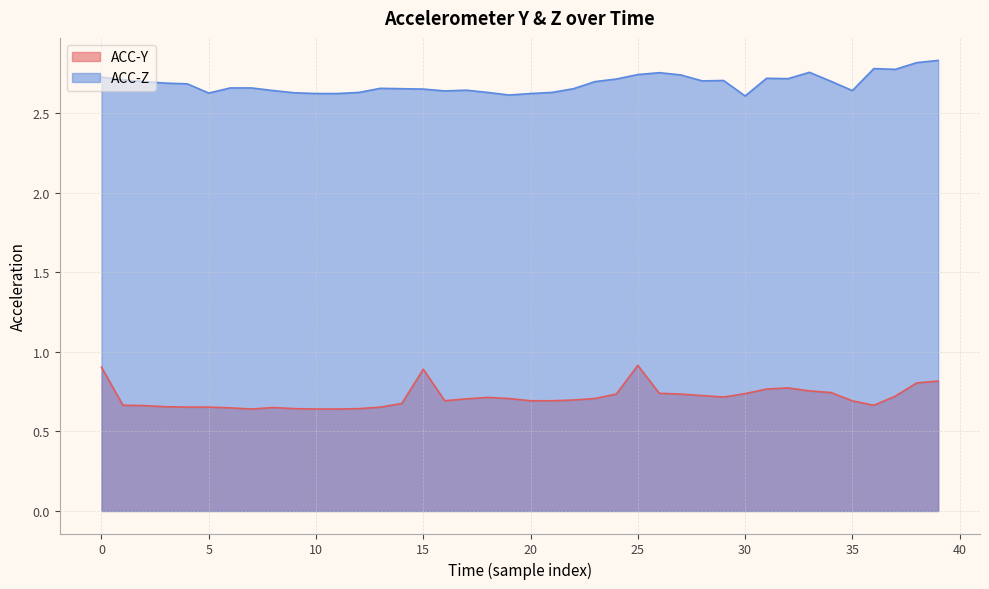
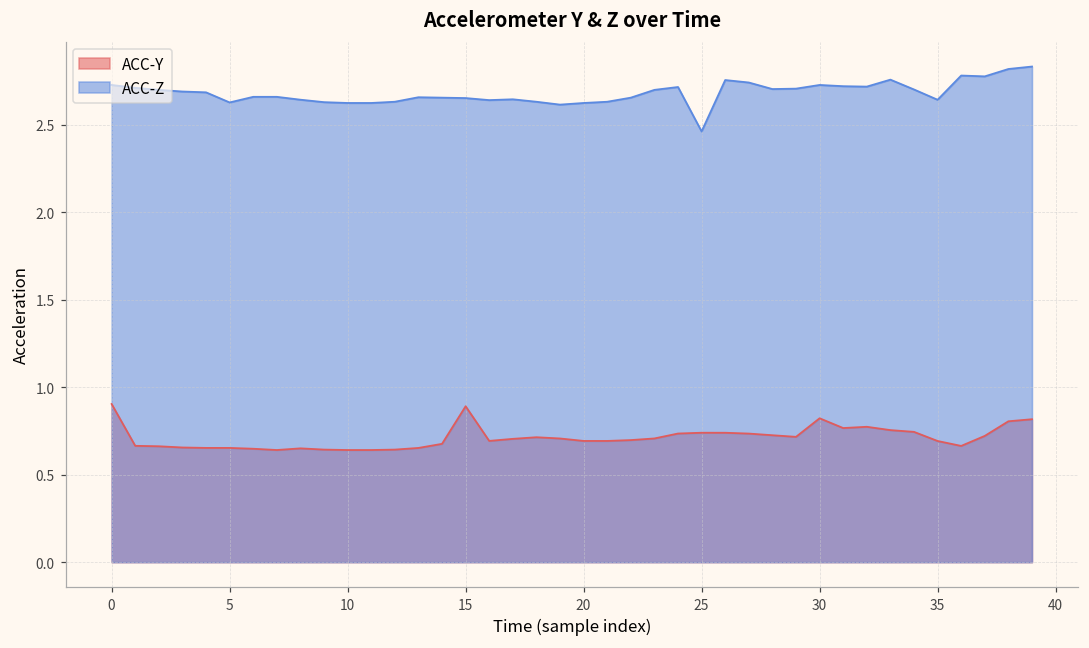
ACC-Y, 25: 0.92 -> 0.74
ACC-Z, 25: 2.74 -> 2.46
ACC-Y, 30: 0.74 -> 0.82
ACC-Z, 30: 2.61 -> 2.73
